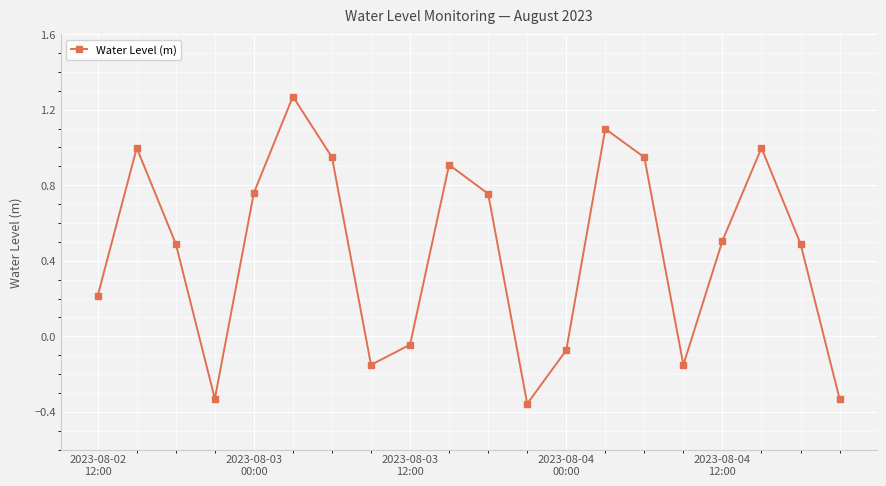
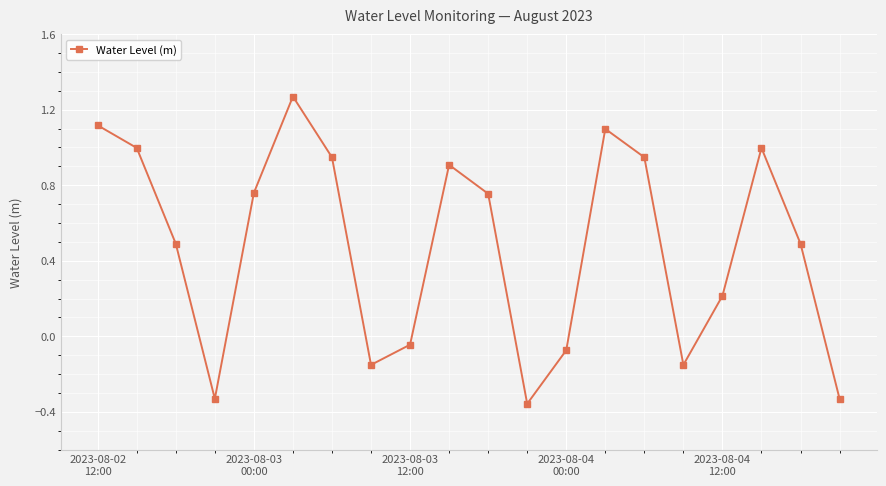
2023-08-02 12:00: 0.21 -> 1.12
2023-08-04 12:00: 0.51 -> 0.21
